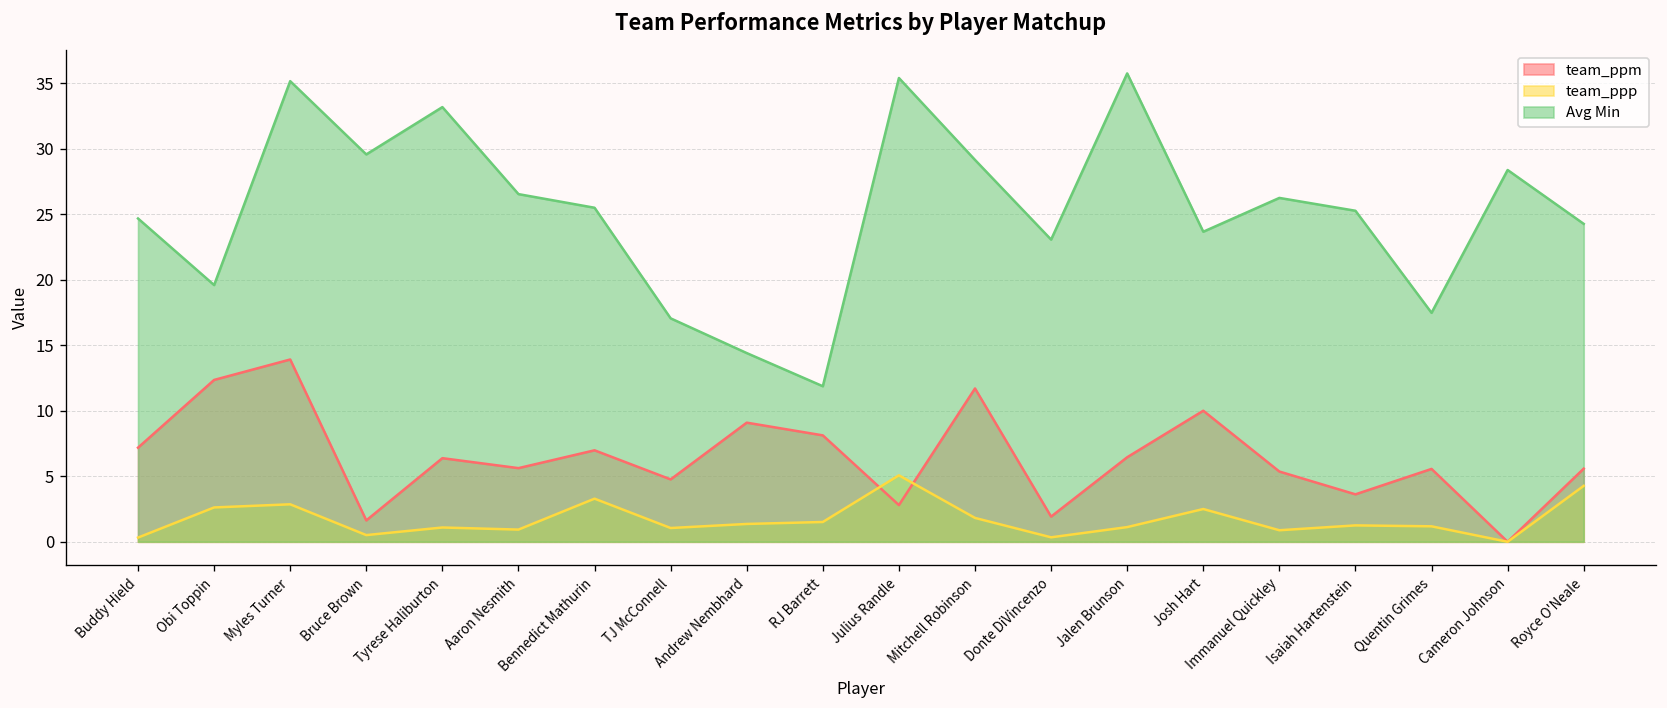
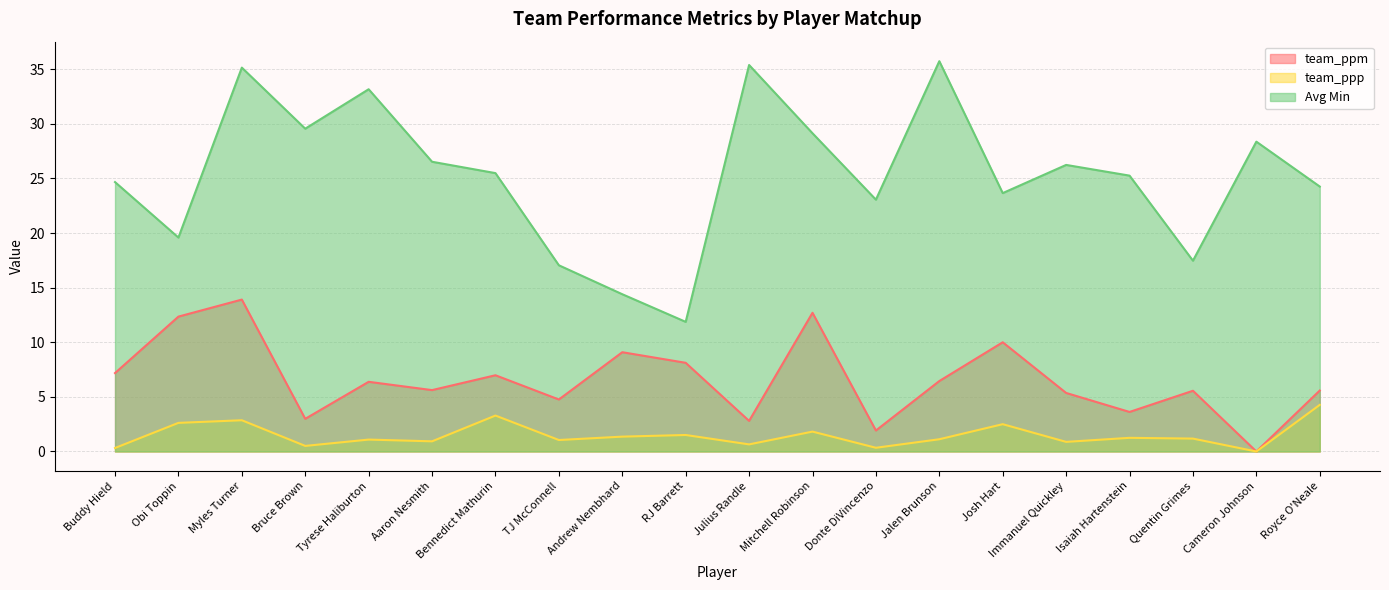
team_ppm, Bruce Brown: 1.6 -> 3.0
team_ppp, Julius Randle: 5.1 -> 0.7
team_ppm, Mitchell Robinson: 11.7 -> 12.7
